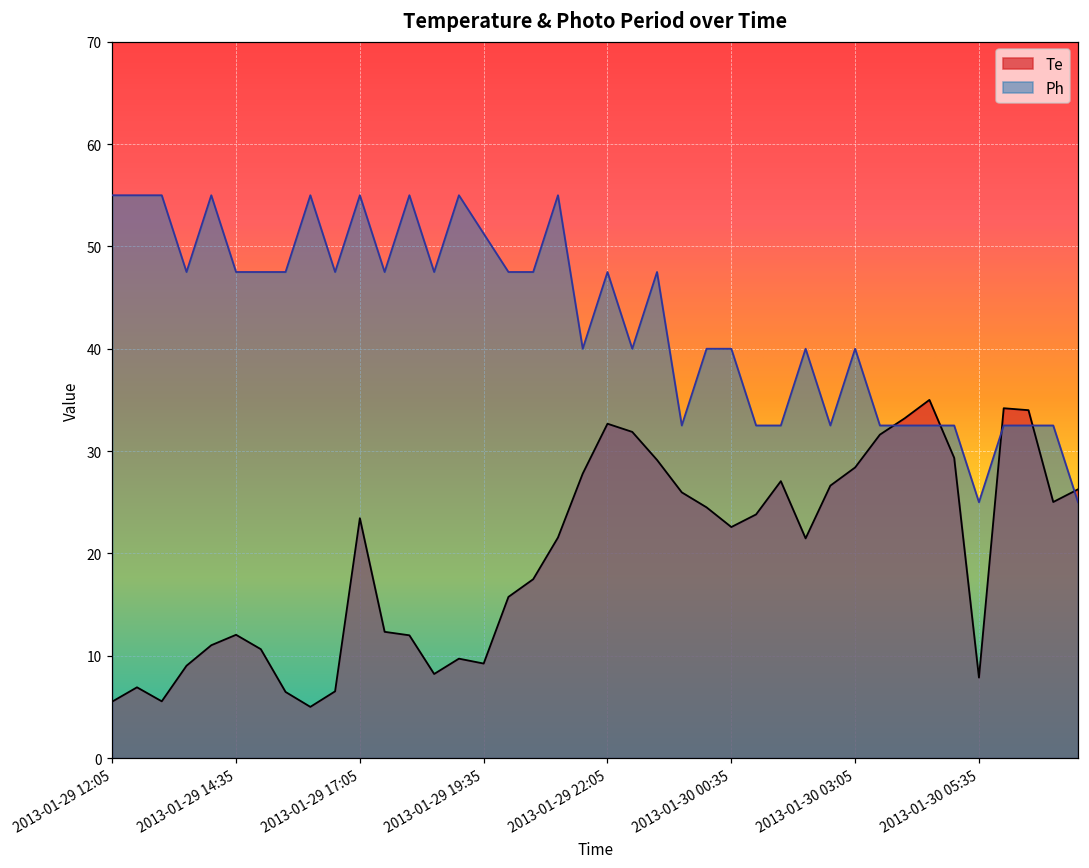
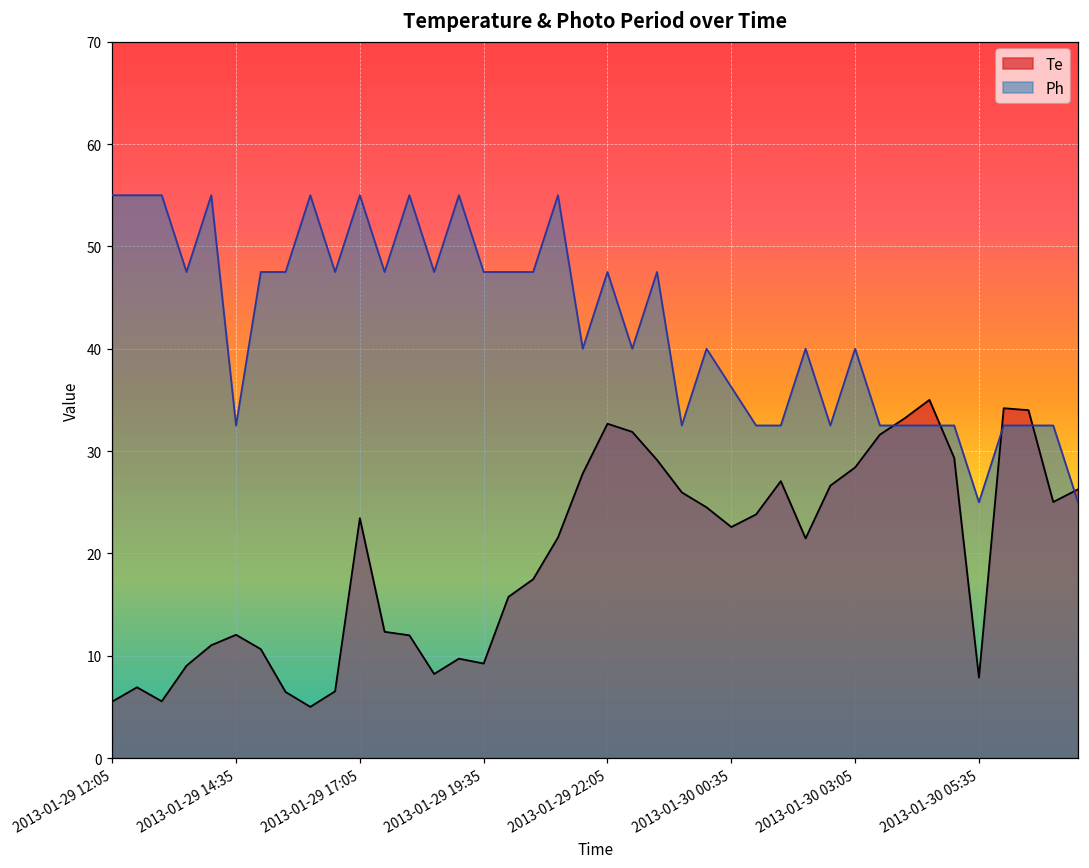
Ph, 2013-01-29 14:35: 48 -> 33
Ph, 2013-01-29 19:35: 51 -> 48
Ph, 2013-01-30 00:35: 40 -> 36
